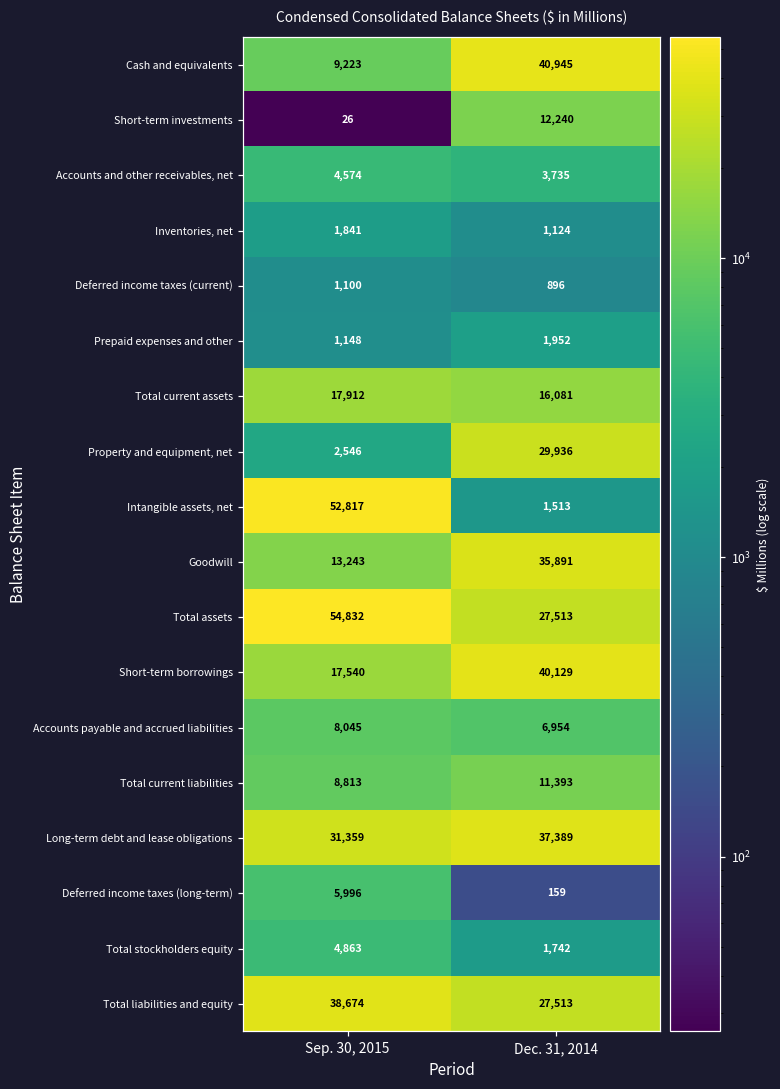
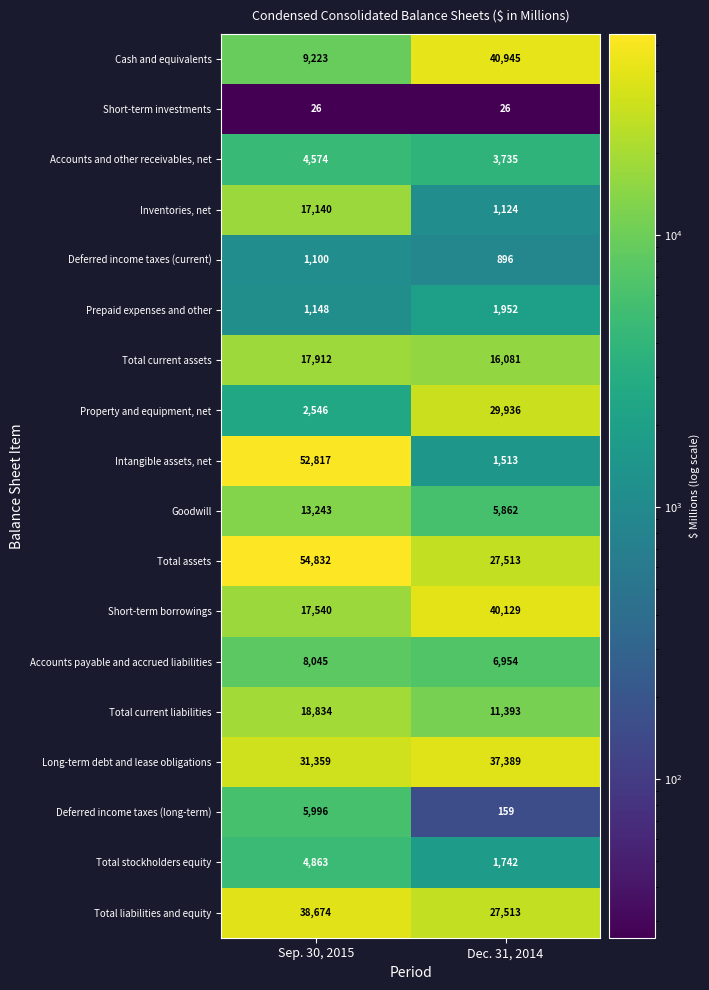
Short-term investments, Dec. 31, 2014: 12,240 -> 26
Inventories, net, Sep. 30, 2015: 1,841 -> 17,140
Goodwill, Dec. 31, 2014: 35,891 -> 5,862
Total current liabilities, Sep. 30, 2015: 8,813 -> 18,834
